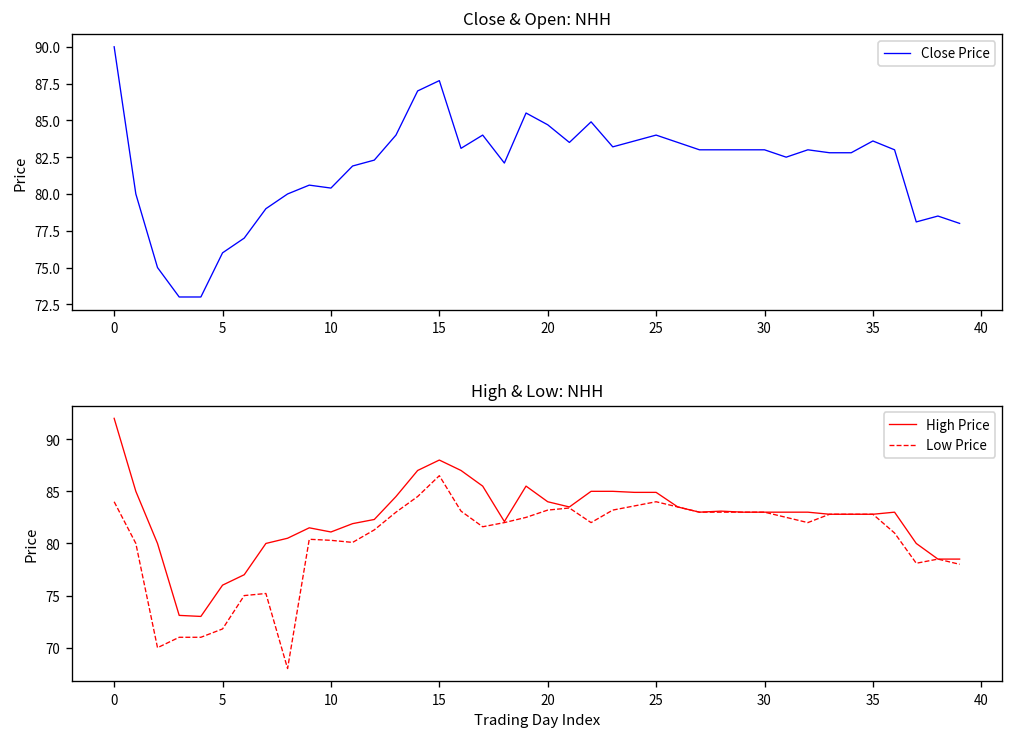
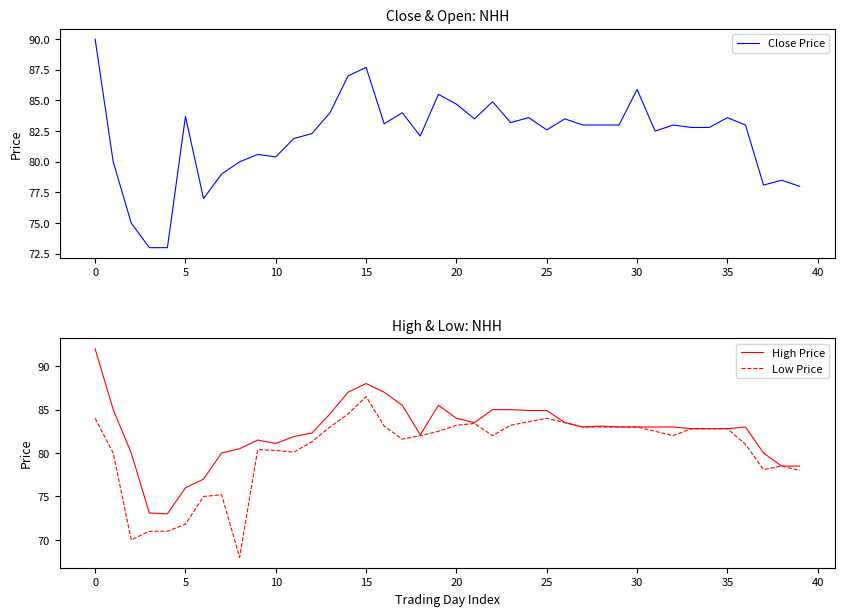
Close & Open: NHH, 5: 76.0 -> 83.7
Close & Open: NHH, 25: 84.0 -> 82.6
Close & Open: NHH, 30: 83.0 -> 85.9
